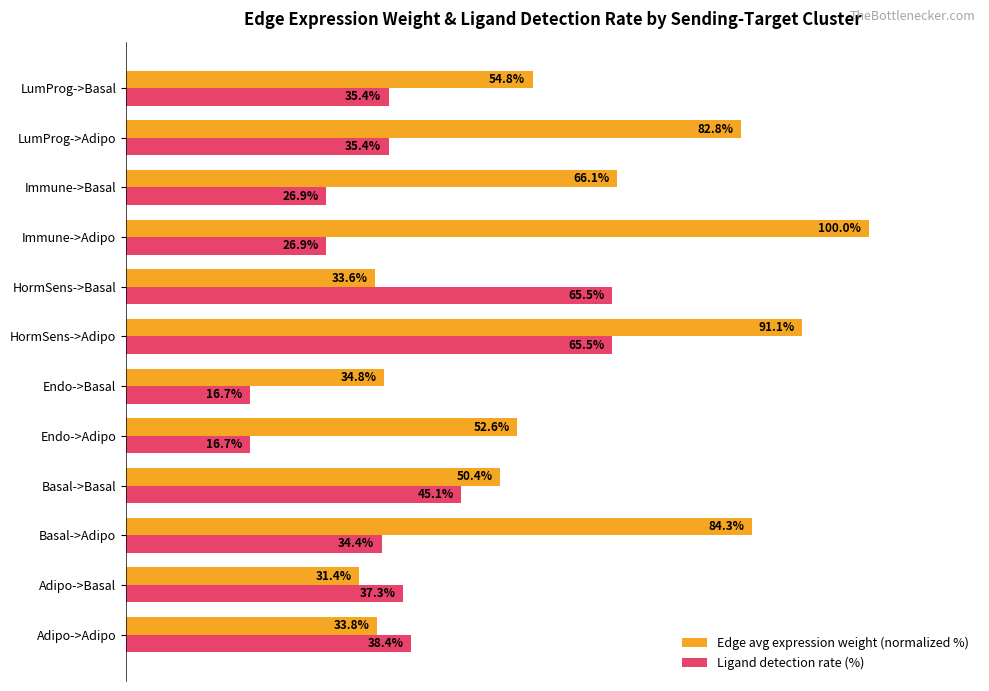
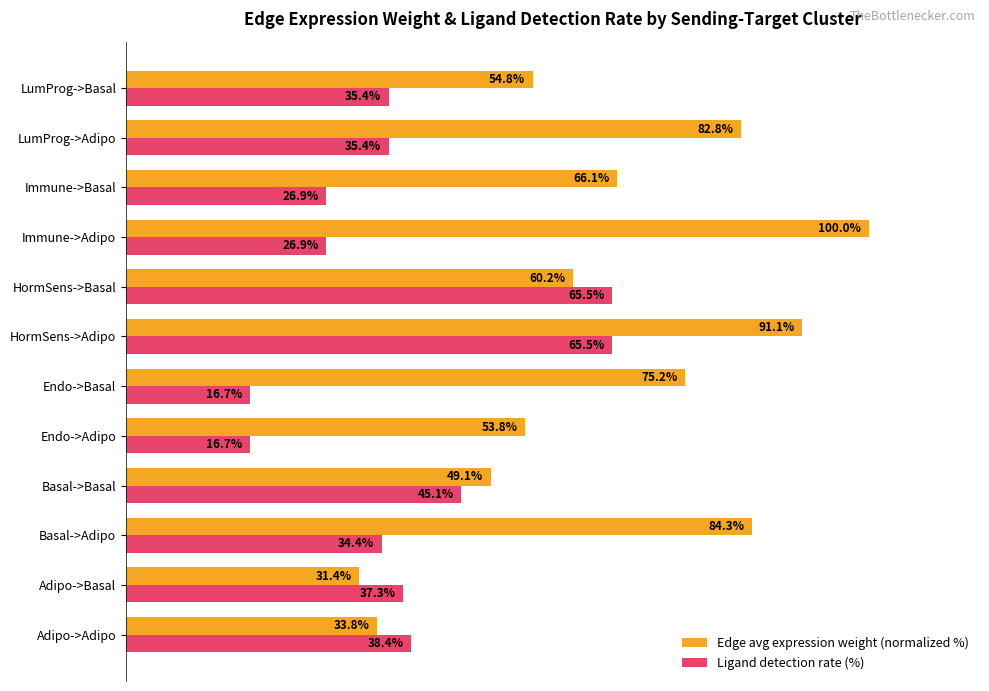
Edge avg expression weight (normalized %), HormSens->Basal: 33.6% -> 60.2%
Edge avg expression weight (normalized %), Endo->Basal: 34.8% -> 75.2%
Edge avg expression weight (normalized %), Endo->Adipo: 52.6% -> 53.8%
Edge avg expression weight (normalized %), Basal->Basal: 50.4% -> 49.1%
